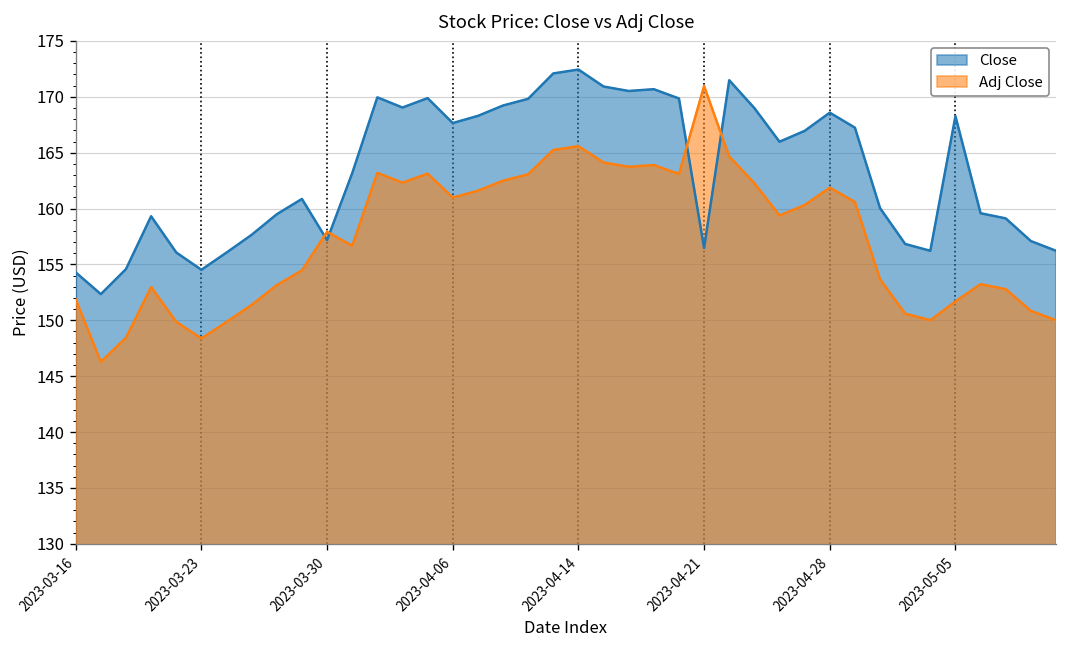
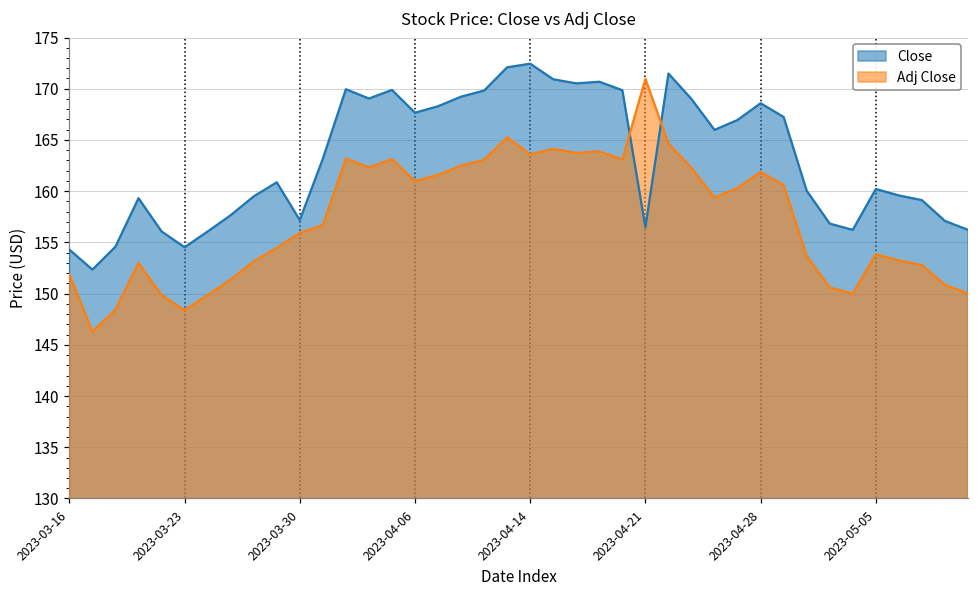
Adj Close, 2023-03-30: 158 -> 156
Adj Close, 2023-04-14: 166 -> 164
Close, 2023-05-05: 168 -> 160
Adj Close, 2023-05-05: 152 -> 154
